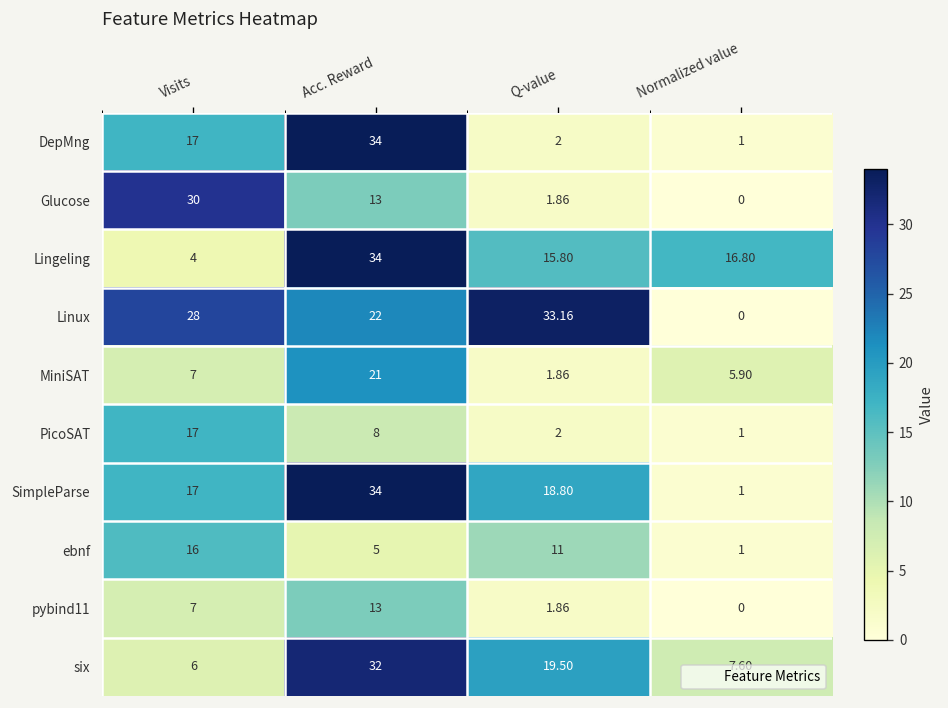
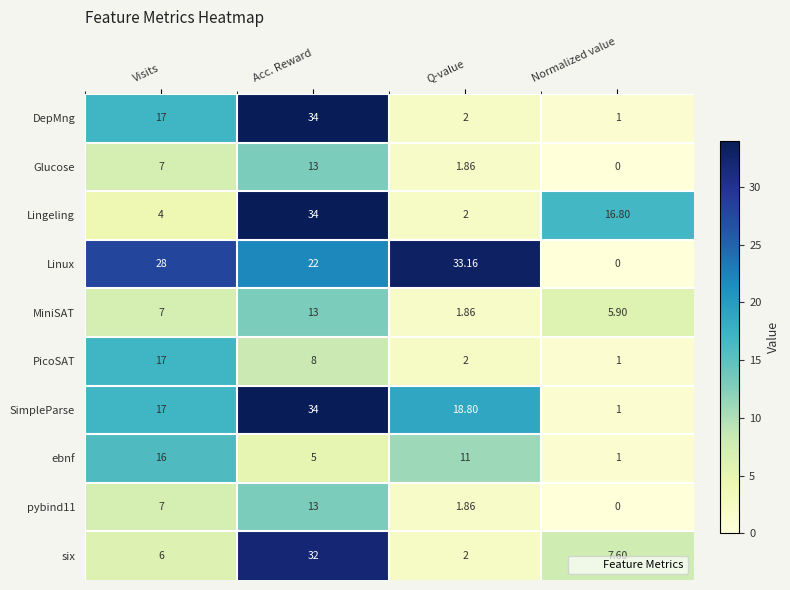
Glucose, Visits: 30 -> 7
Lingeling, Q-value: 15.80 -> 2
MiniSAT, Acc. Reward: 21 -> 13
six, Q-value: 19.50 -> 2
